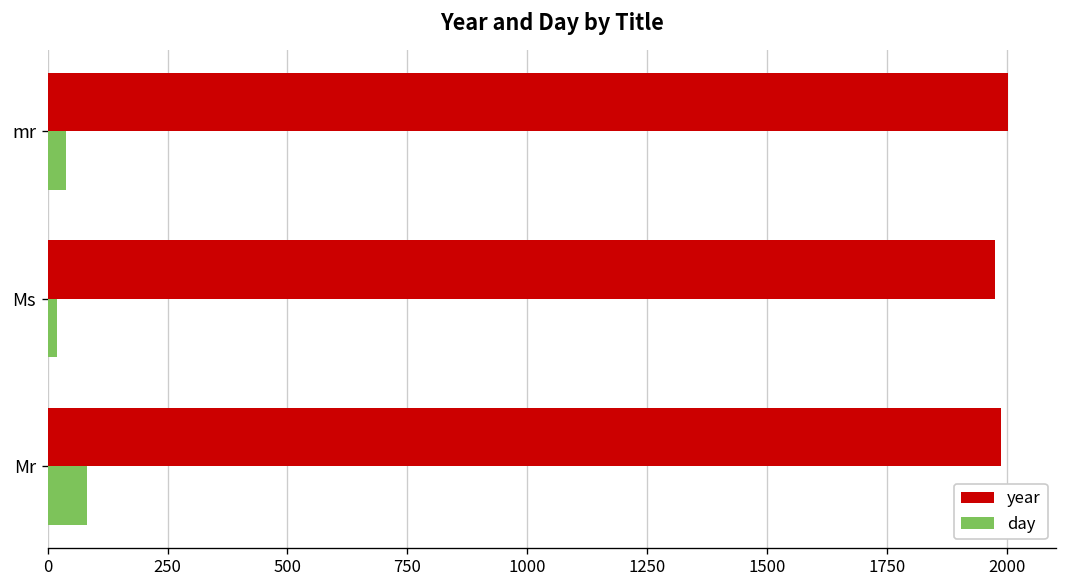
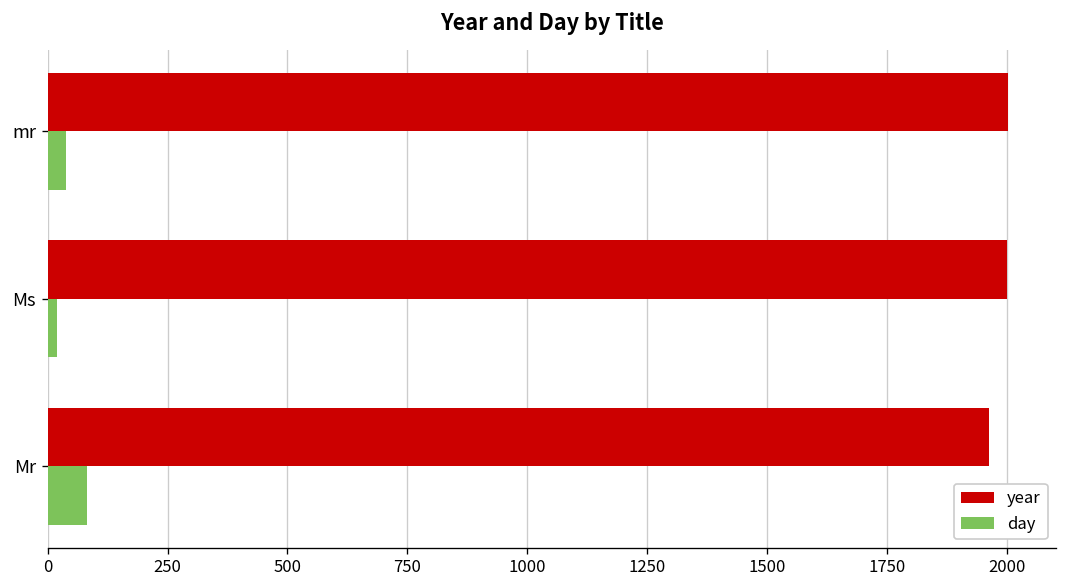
year, Ms: 1980 -> 2000
year, Mr: 1990 -> 1960
